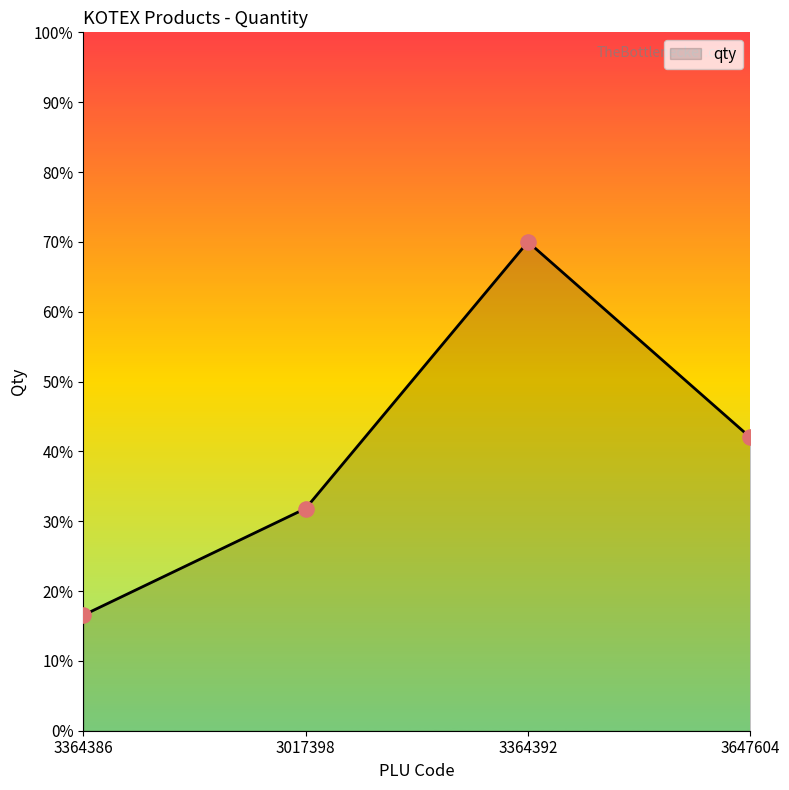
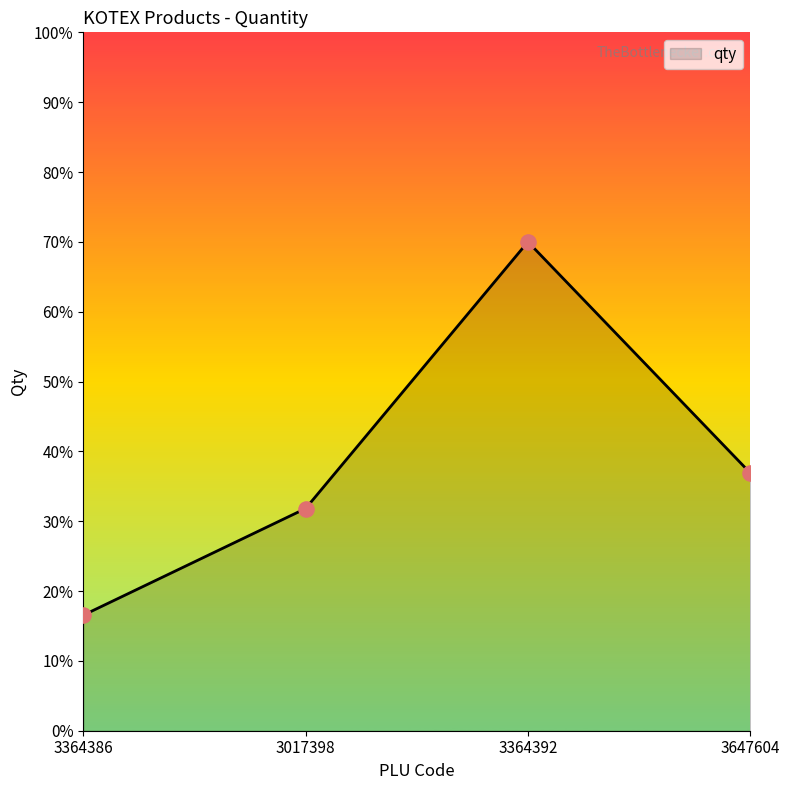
3647604: 42% -> 37%
